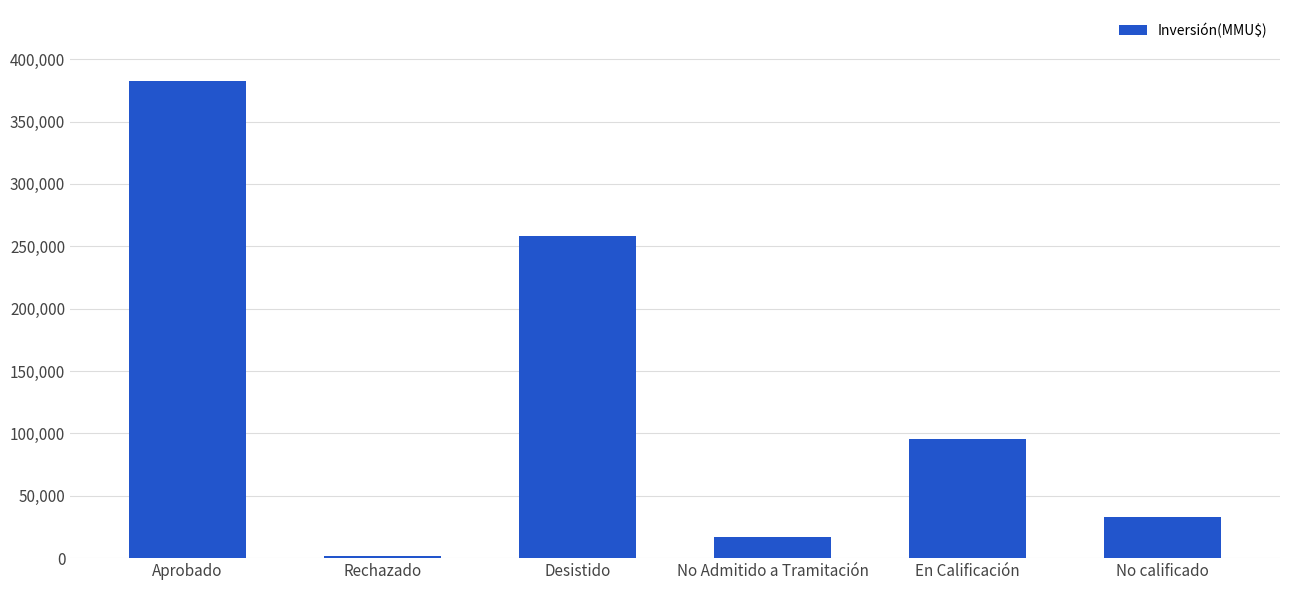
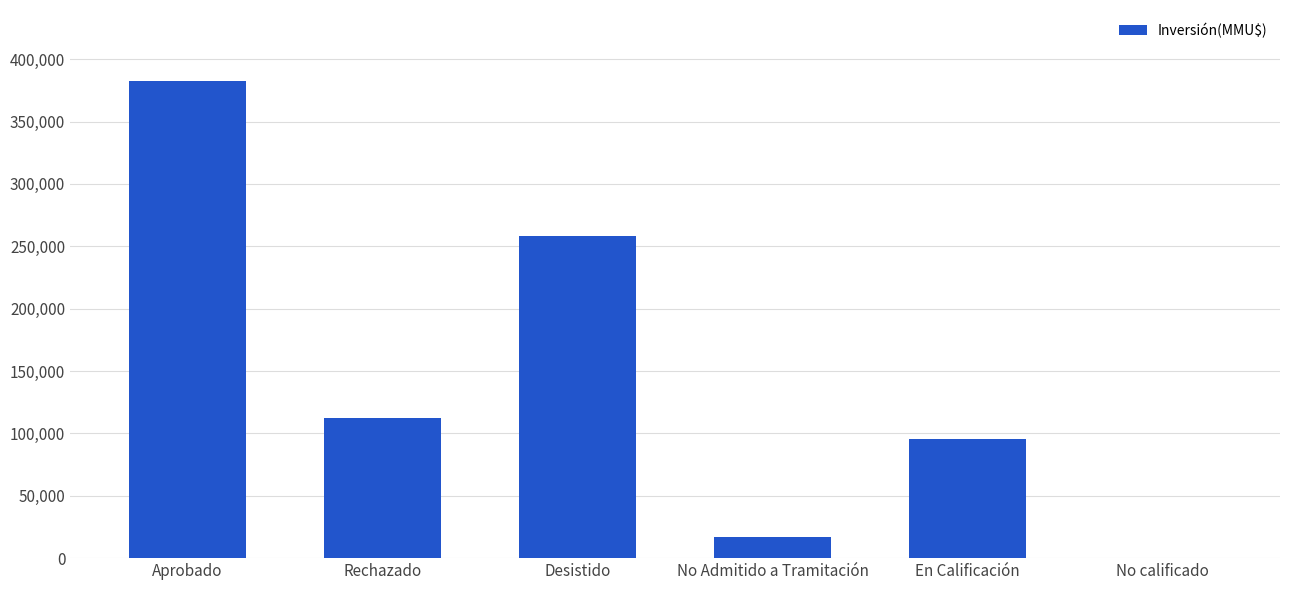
Rechazado: 2,000 -> 112,000
No calificado: 33,000 -> 1,000
